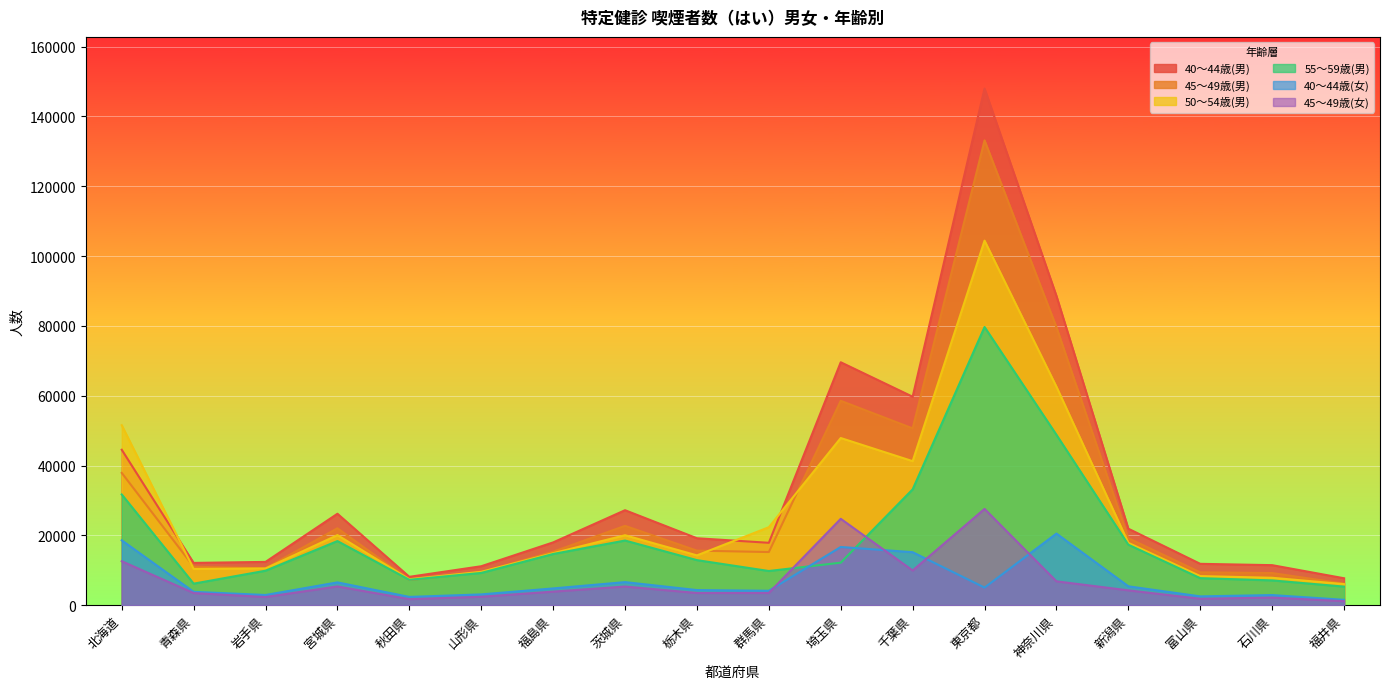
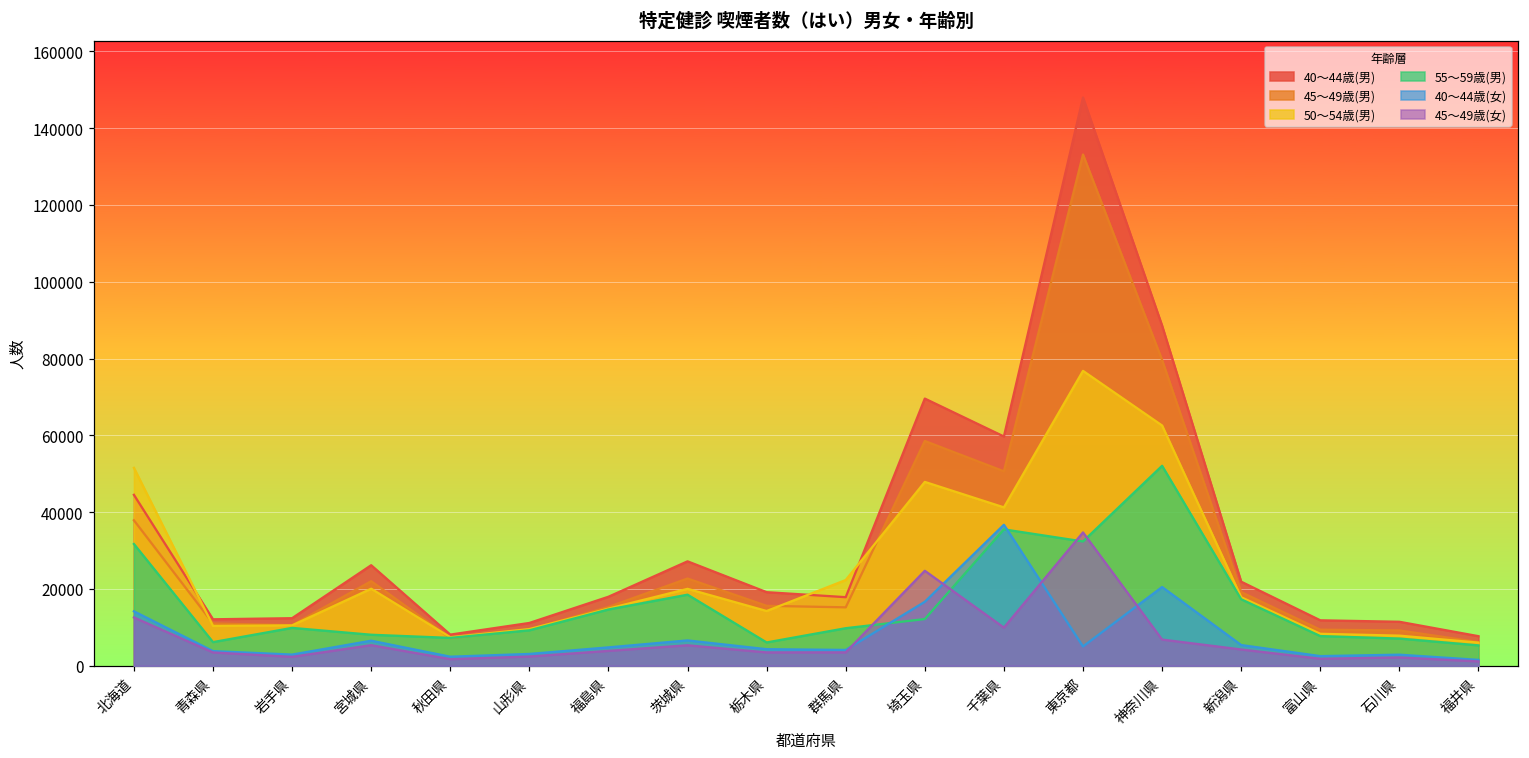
40～44歳(女), 北海道: 19000 -> 14000
55～59歳(男), 宮城県: 18000 -> 8000
55～59歳(男), 栃木県: 13000 -> 6000
55～59歳(男), 千葉県: 33000 -> 36000
40～44歳(女), 千葉県: 15000 -> 37000
50～54歳(男), 東京都: 104000 -> 77000
55～59歳(男), 東京都: 80000 -> 32000
45～49歳(女), 東京都: 28000 -> 35000
55～59歳(男), 神奈川県: 49000 -> 52000
